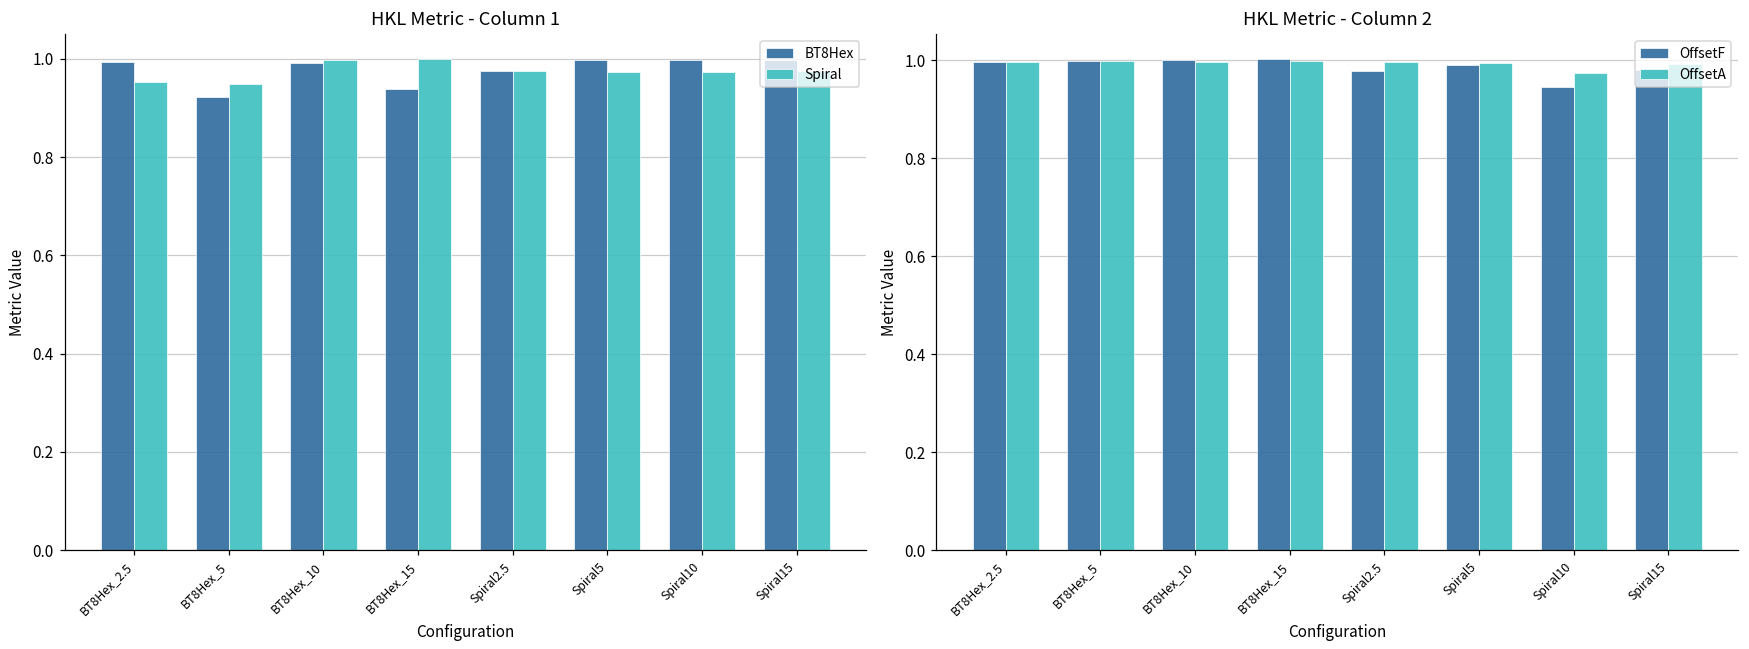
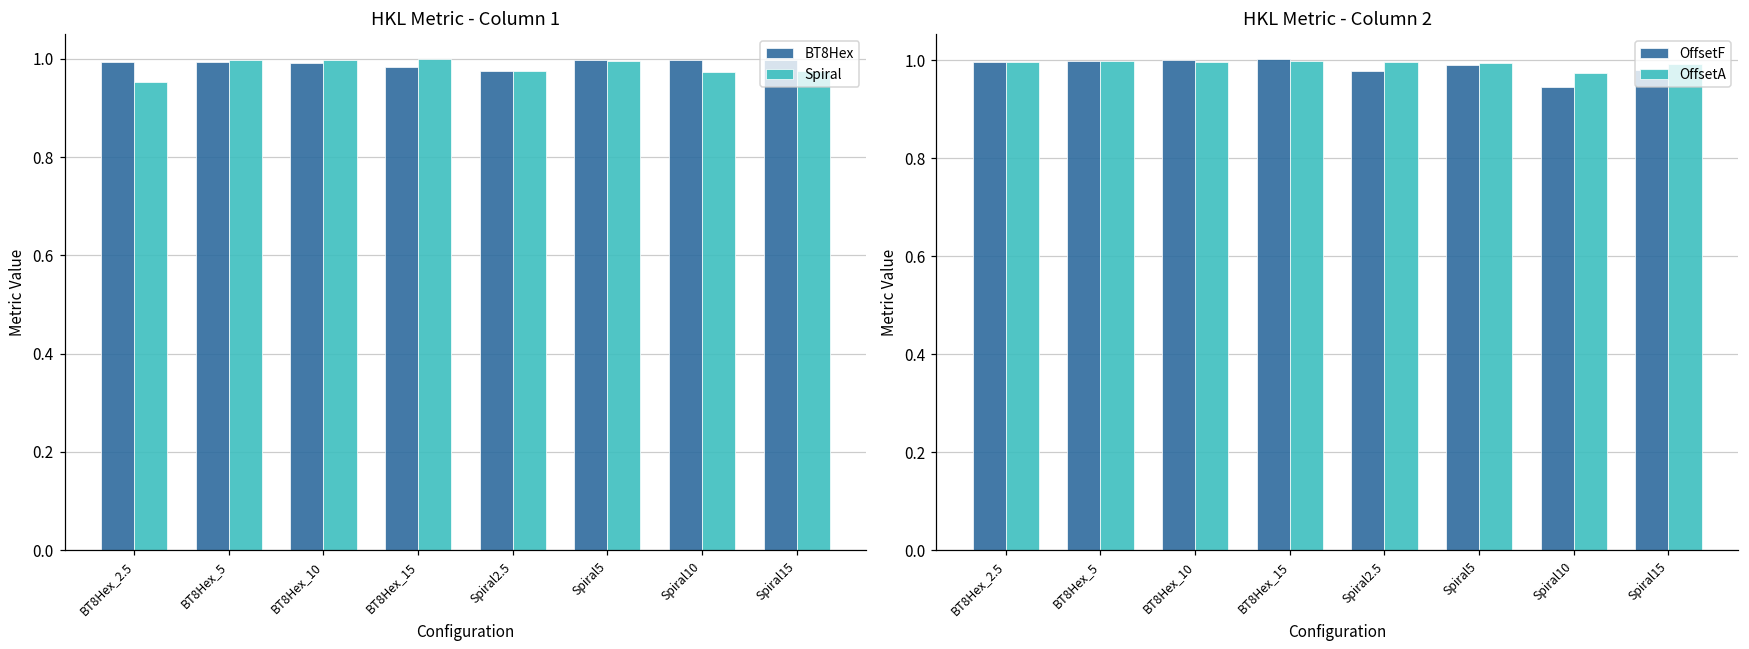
HKL Metric - Column 1, BT8Hex, BT8Hex_5: 0.92 -> 0.99
HKL Metric - Column 1, Spiral, BT8Hex_5: 0.95 -> 1.00
HKL Metric - Column 1, BT8Hex, BT8Hex_15: 0.94 -> 0.98
HKL Metric - Column 1, Spiral, Spiral5: 0.97 -> 1.00
